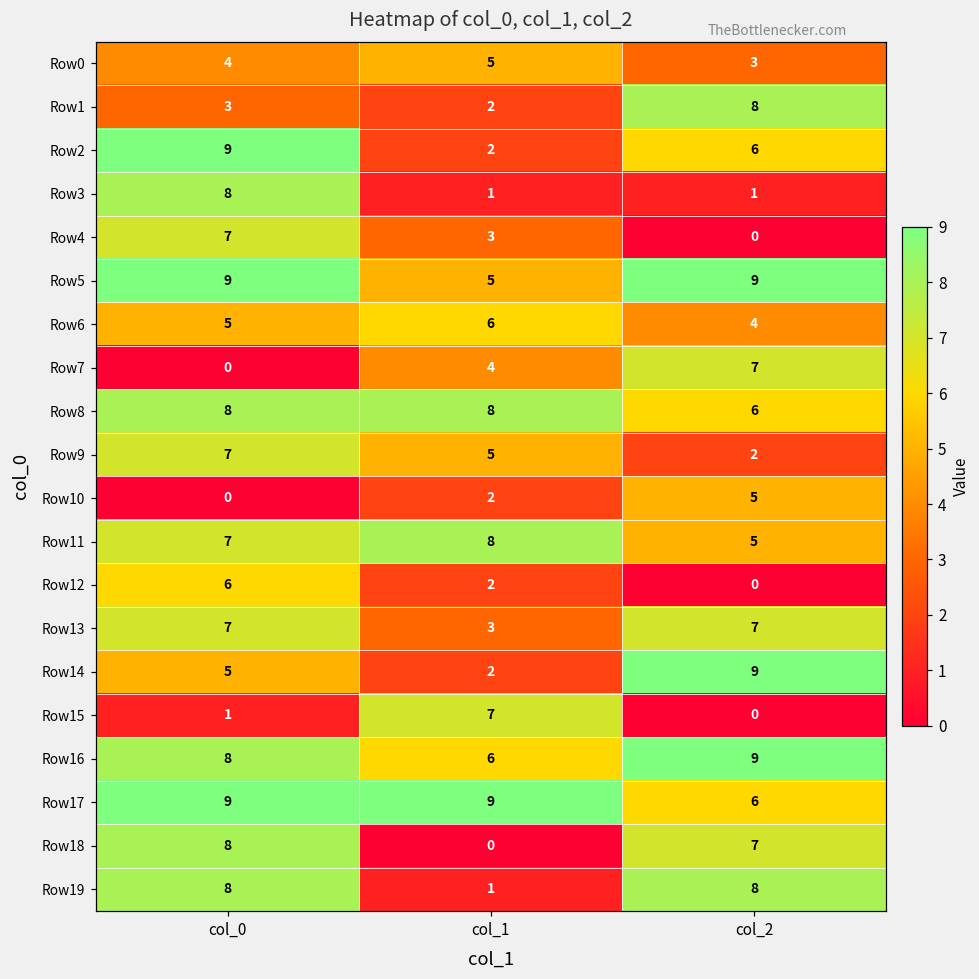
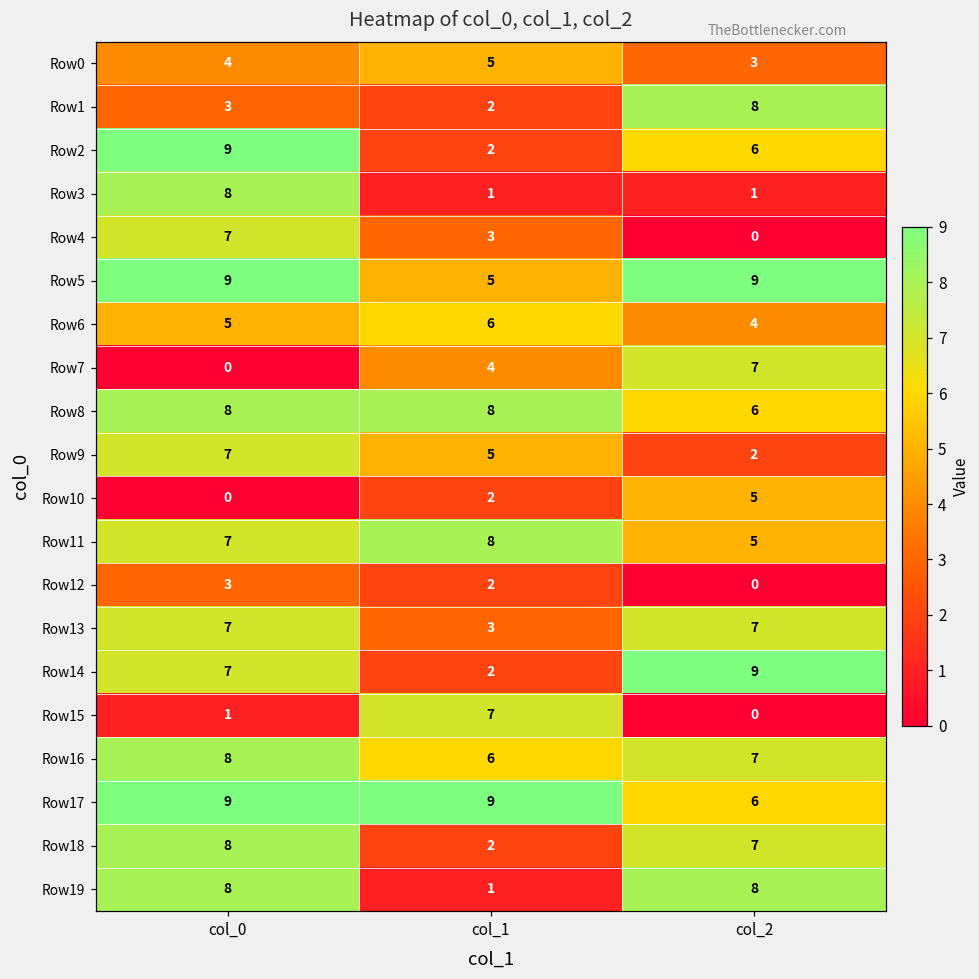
Row12, col_0: 6 -> 3
Row14, col_0: 5 -> 7
Row16, col_2: 9 -> 7
Row18, col_1: 0 -> 2
